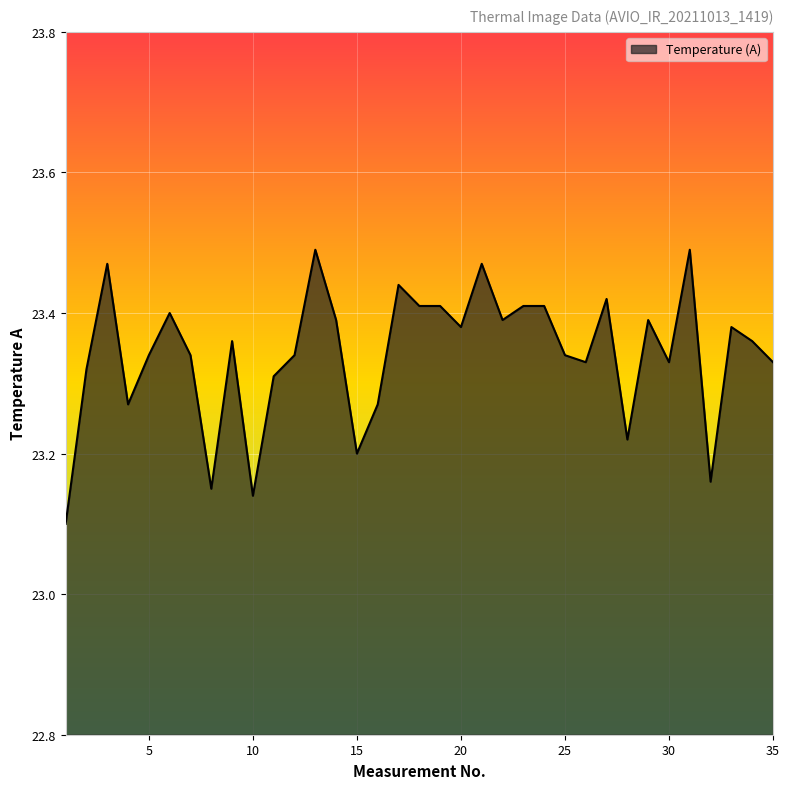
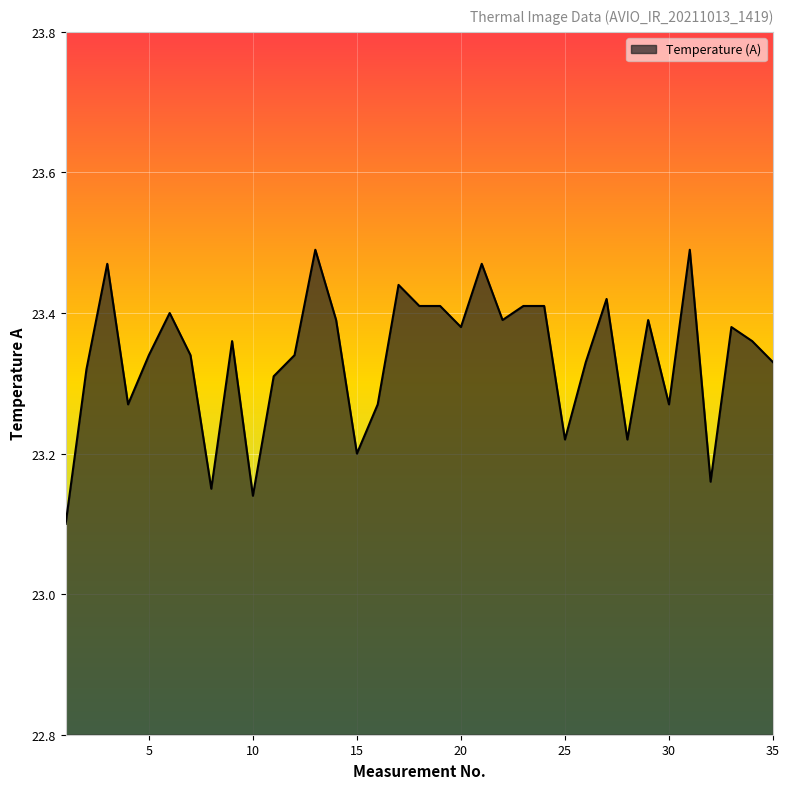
25: 23.34 -> 23.22
30: 23.33 -> 23.27
